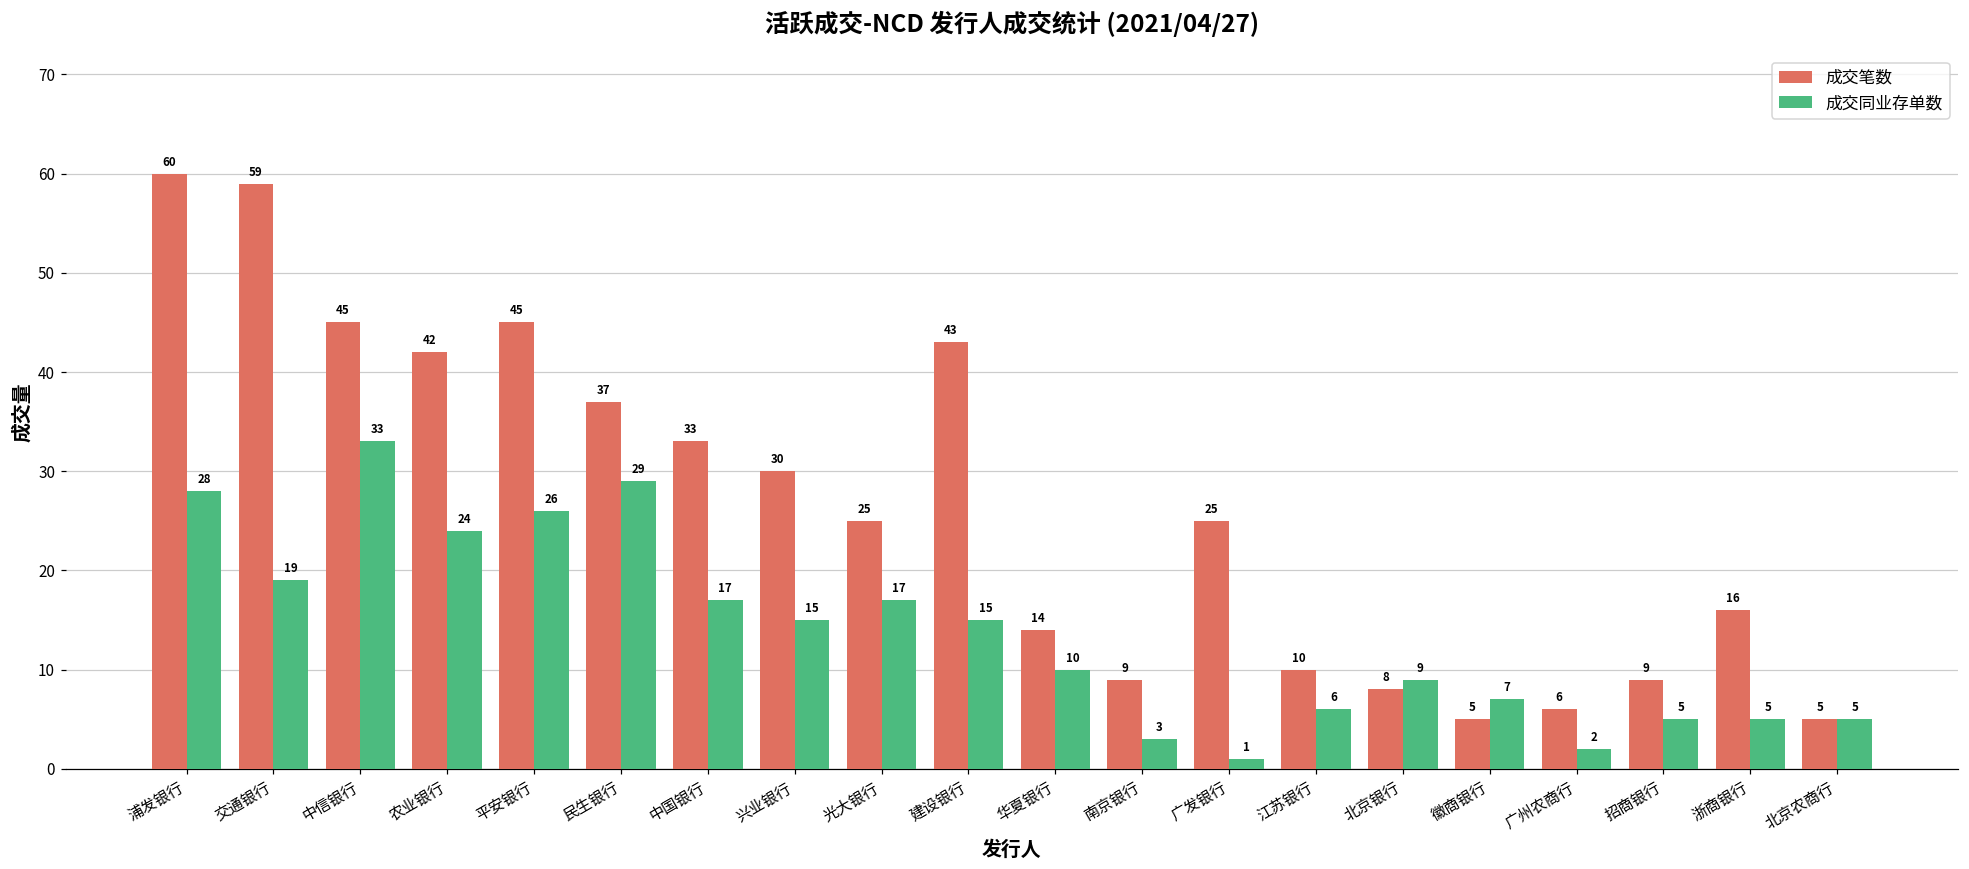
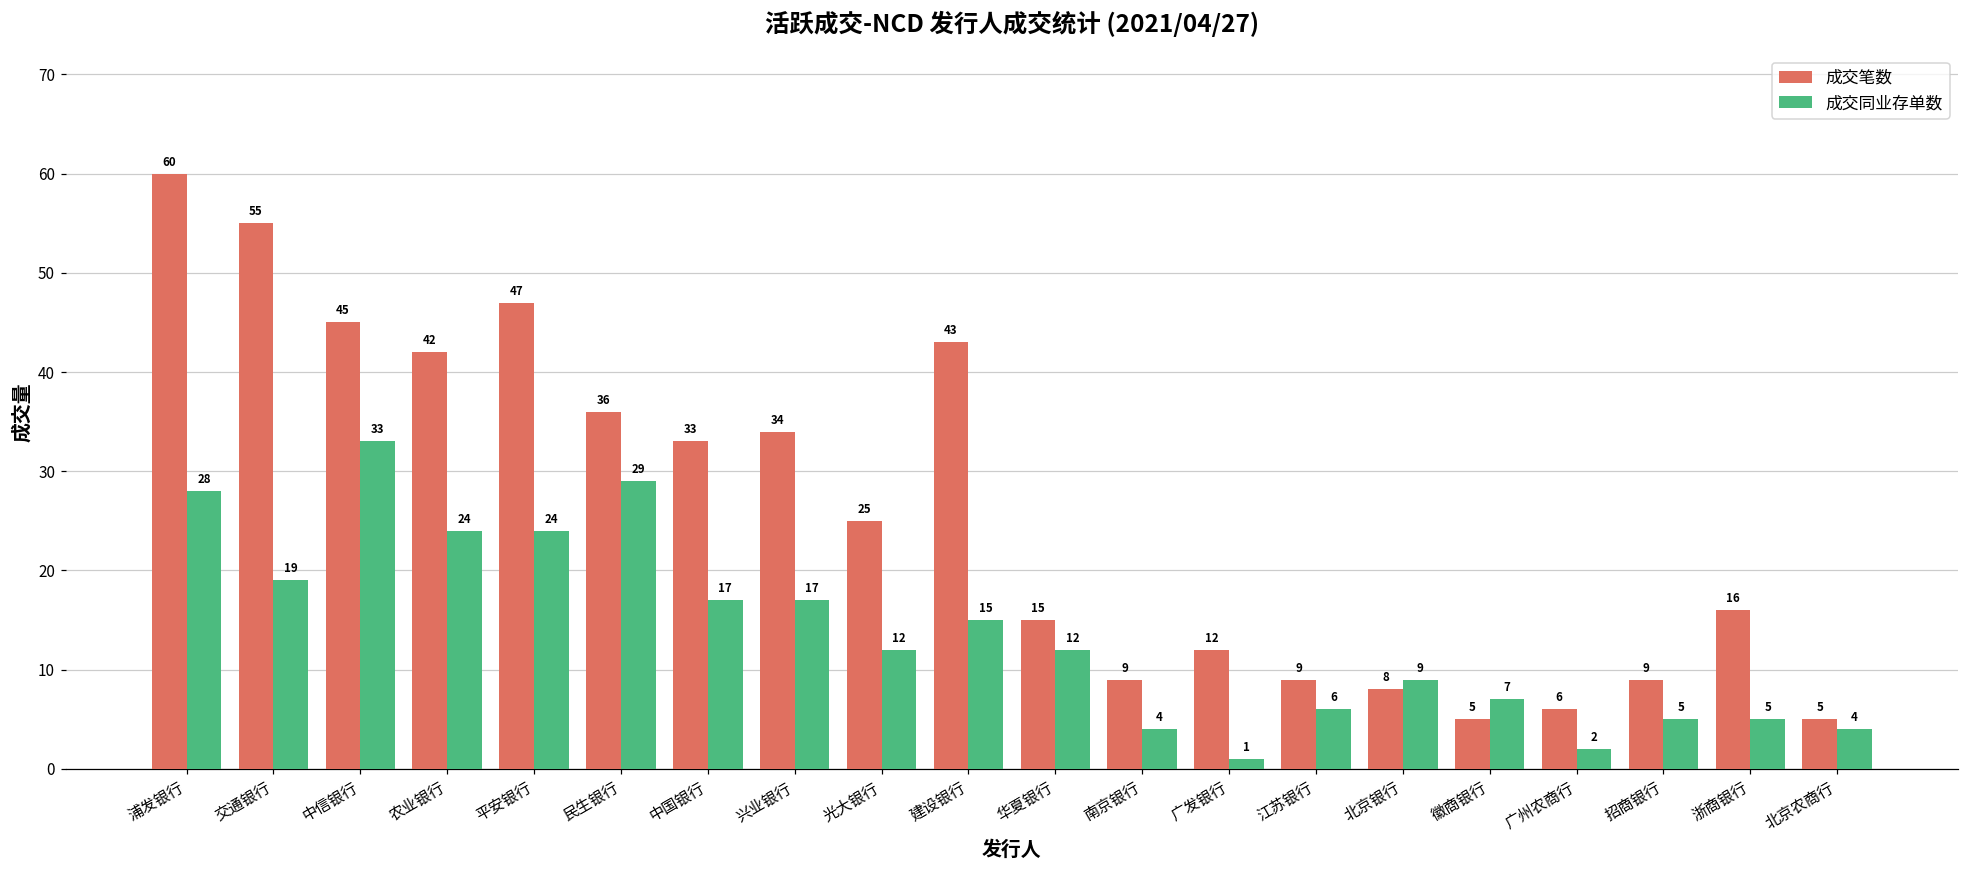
成交笔数, 交通银行: 59 -> 55
成交笔数, 平安银行: 45 -> 47
成交同业存单数, 平安银行: 26 -> 24
成交笔数, 民生银行: 37 -> 36
成交笔数, 兴业银行: 30 -> 34
成交同业存单数, 兴业银行: 15 -> 17
成交同业存单数, 光大银行: 17 -> 12
成交笔数, 华夏银行: 14 -> 15
成交同业存单数, 华夏银行: 10 -> 12
成交同业存单数, 南京银行: 3 -> 4
成交笔数, 广发银行: 25 -> 12
成交笔数, 江苏银行: 10 -> 9
成交同业存单数, 北京农商行: 5 -> 4
